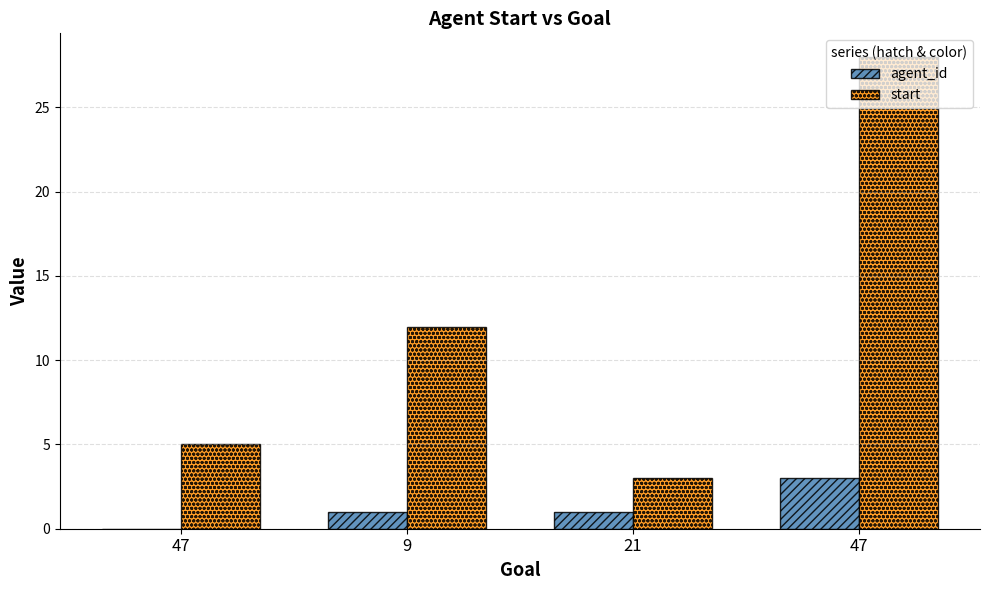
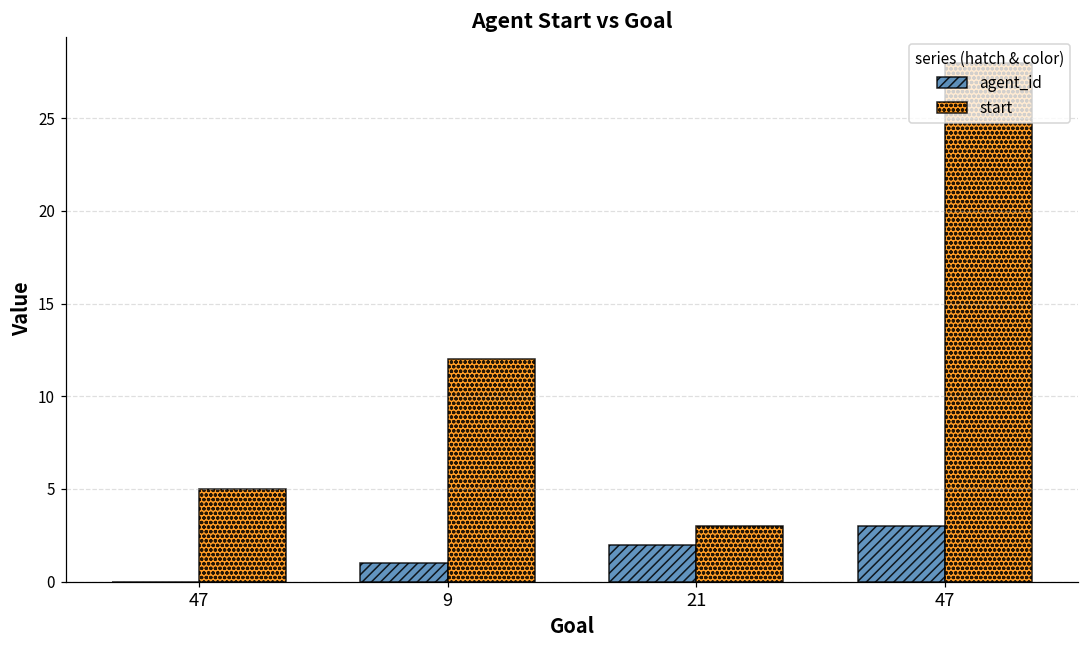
agent_id, 21: 1 -> 2
